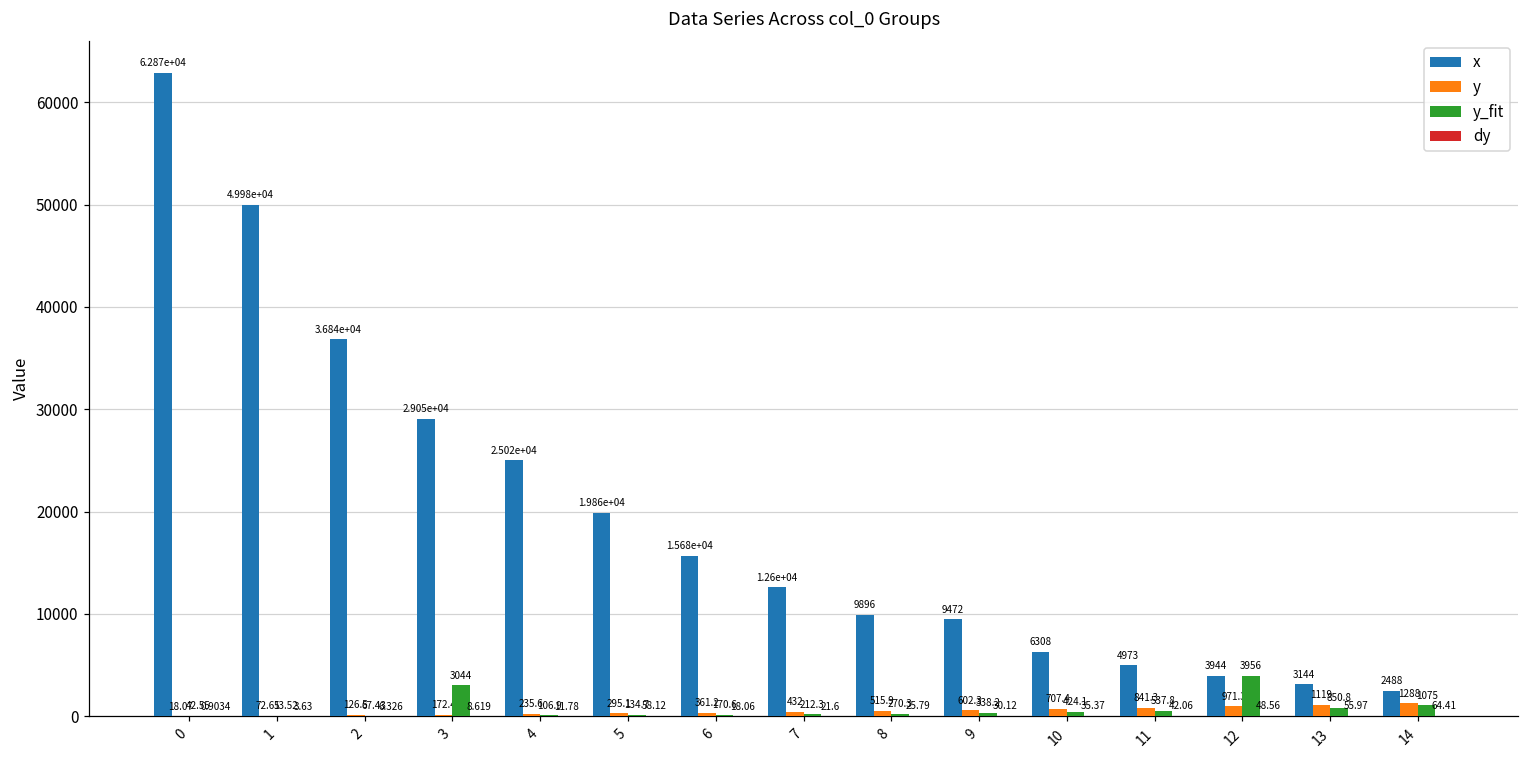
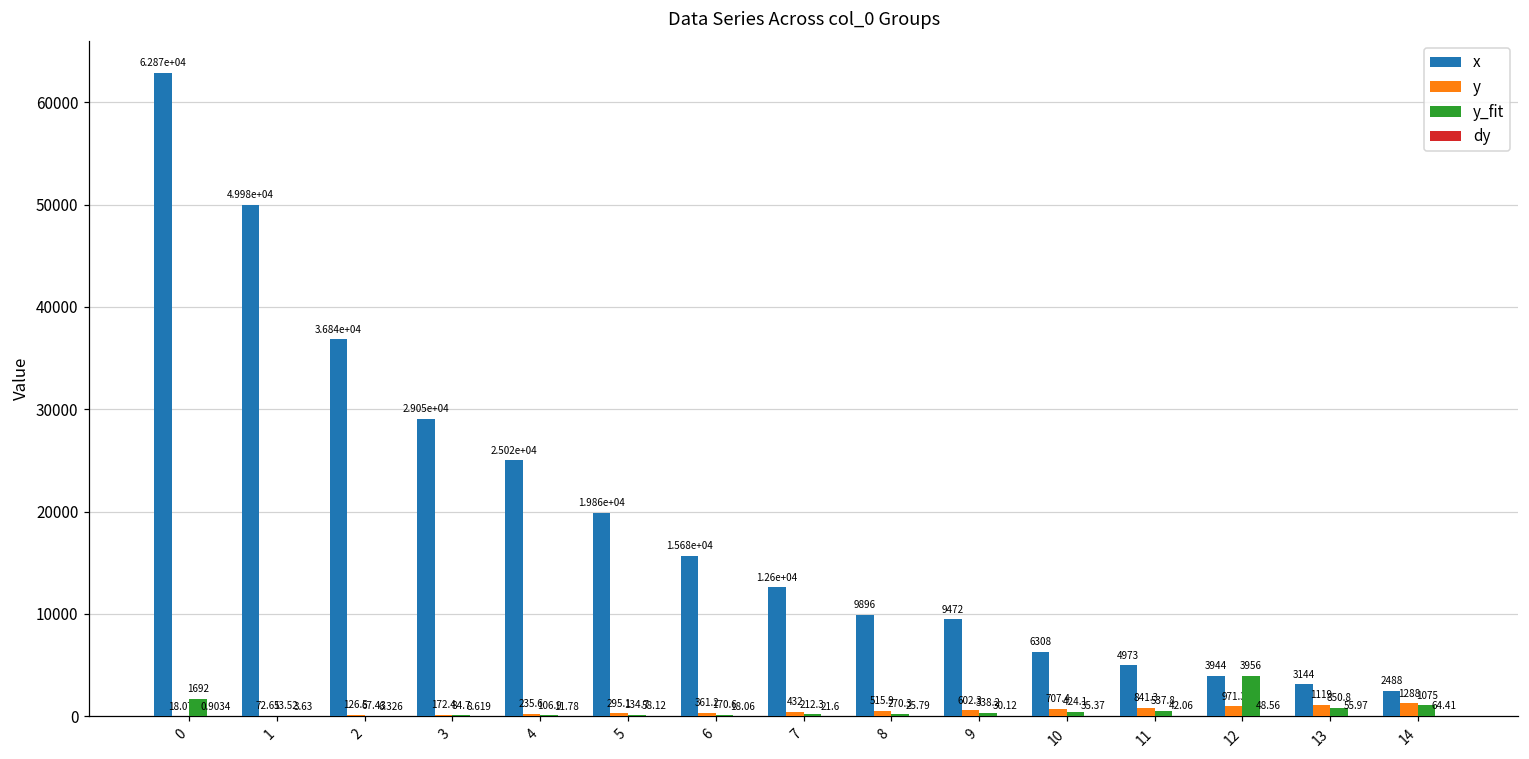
y_fit, 0: 42.55 -> 1692
y_fit, 3: 3044 -> 84.7
